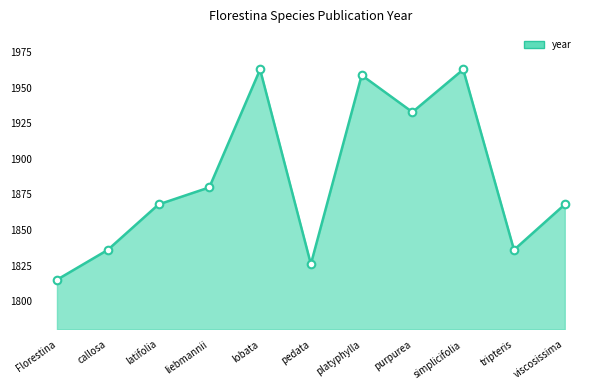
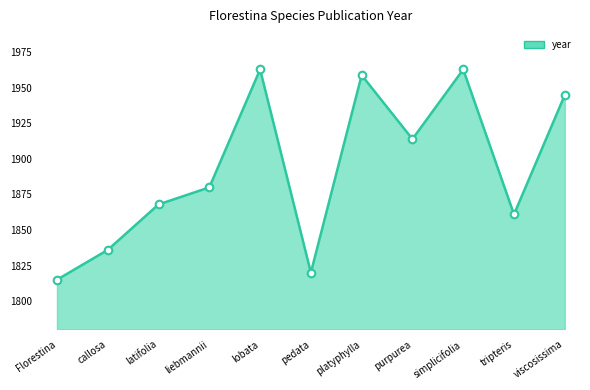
pedata: 1826 -> 1820
purpurea: 1933 -> 1914
tripteris: 1836 -> 1861
viscosissima: 1868 -> 1945
